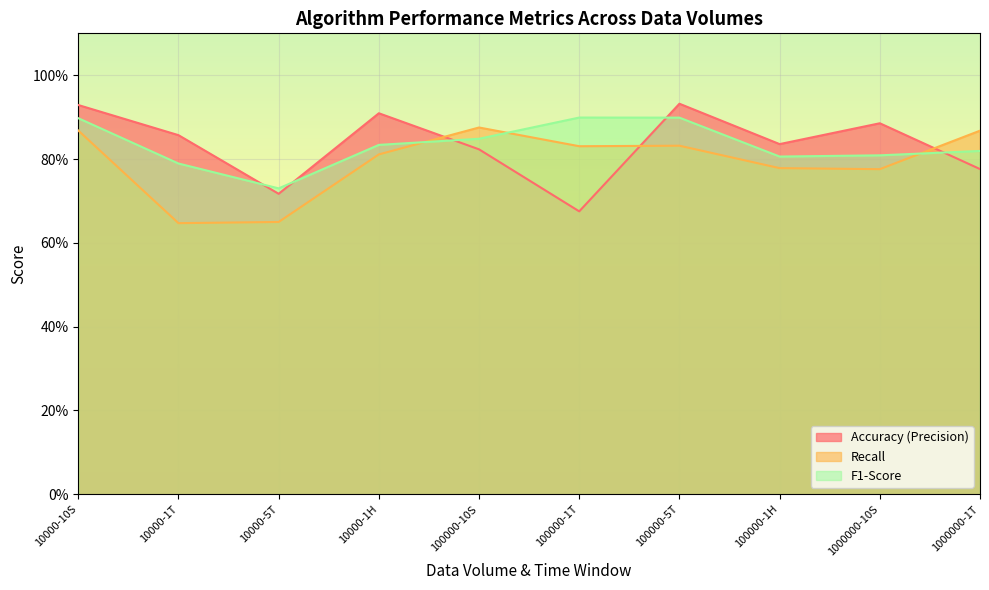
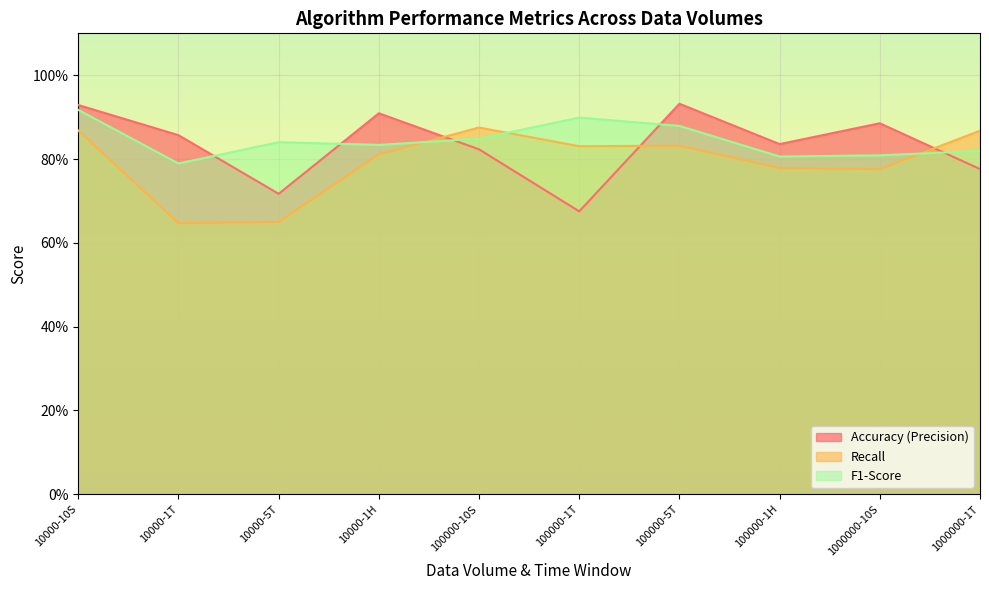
F1-Score, 10000-10S: 90% -> 92%
F1-Score, 10000-5T: 73% -> 84%
F1-Score, 100000-5T: 90% -> 88%
